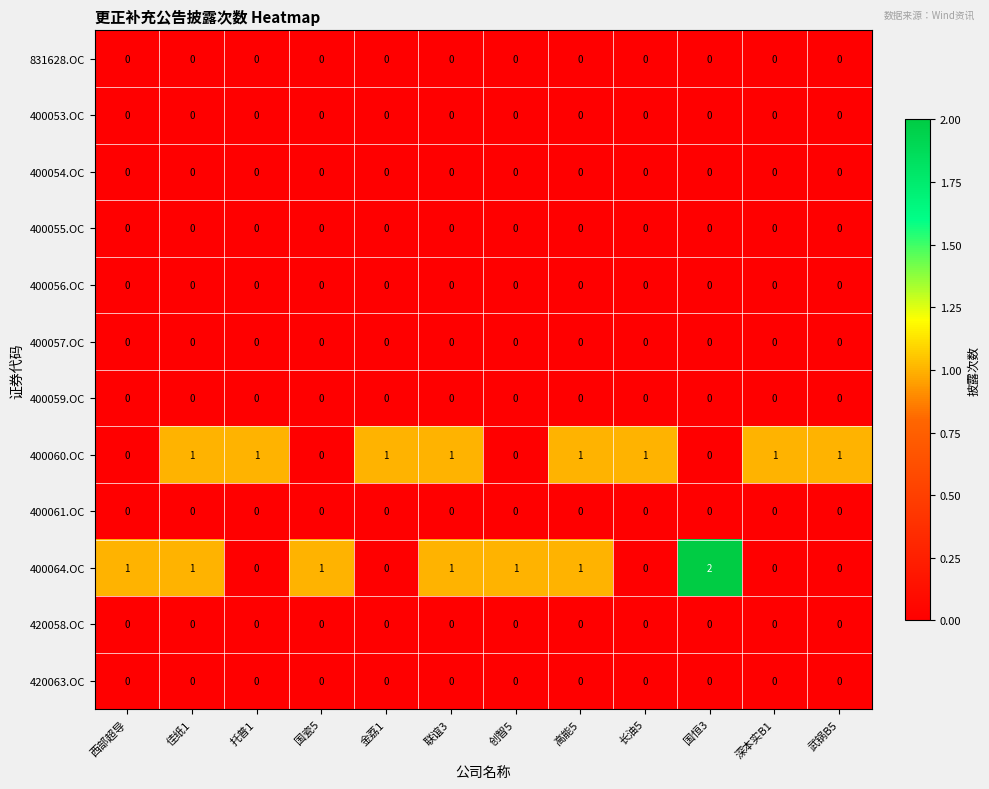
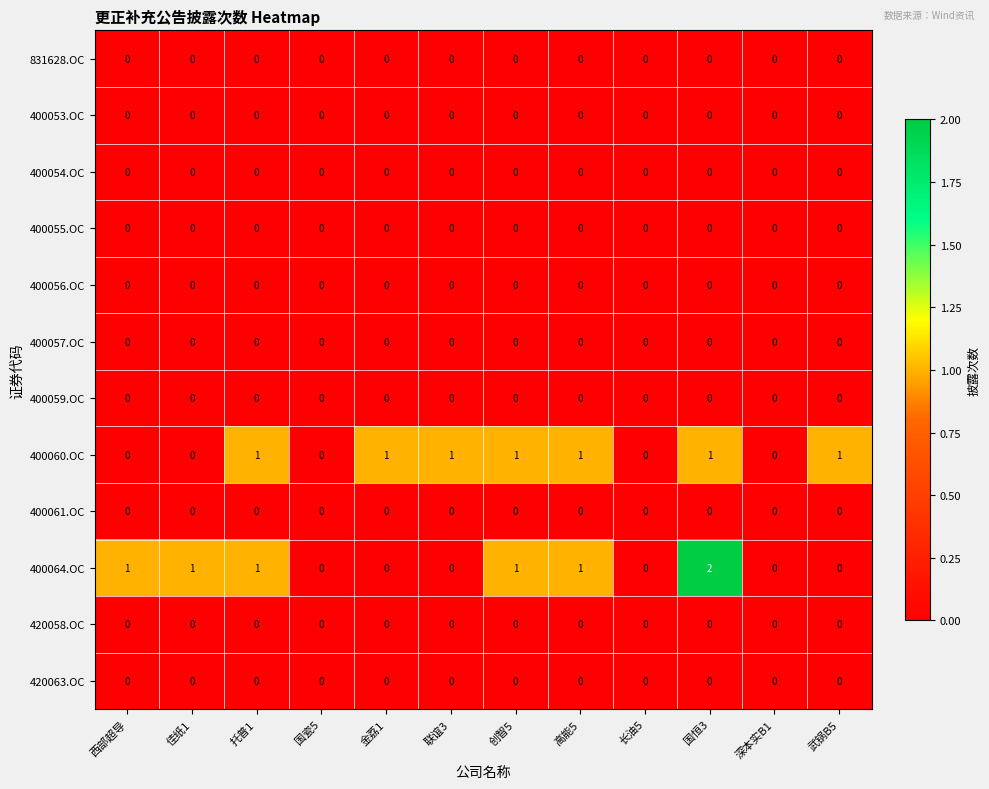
400060.OC, 佳纸1: 1 -> 0
400060.OC, 创智5: 0 -> 1
400060.OC, 长油5: 1 -> 0
400060.OC, 国恒3: 0 -> 1
400060.OC, 深本实B1: 1 -> 0
400064.OC, 托普1: 0 -> 1
400064.OC, 国瓷5: 1 -> 0
400064.OC, 联谊3: 1 -> 0
